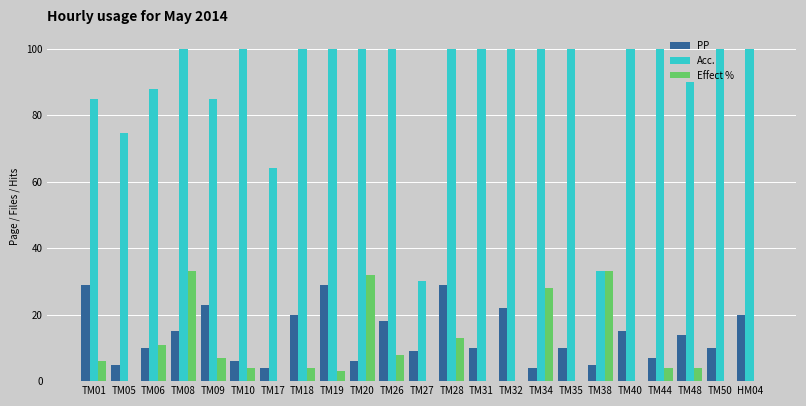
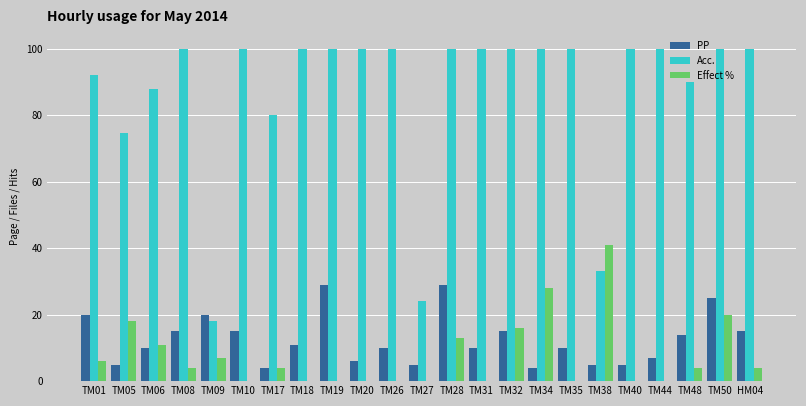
PP, TM01: 29 -> 20
Acc., TM01: 85 -> 92
Effect %, TM05: 0 -> 18
Effect %, TM08: 33 -> 4
PP, TM09: 23 -> 20
Acc., TM09: 85 -> 18
PP, TM10: 6 -> 15
Effect %, TM10: 4 -> 0
Acc., TM17: 64 -> 80
Effect %, TM17: 0 -> 4
PP, TM18: 20 -> 11
Effect %, TM18: 4 -> 0
Effect %, TM19: 3 -> 0
Effect %, TM20: 32 -> 0
PP, TM26: 18 -> 10
Effect %, TM26: 8 -> 0
PP, TM27: 9 -> 5
Acc., TM27: 30 -> 24
PP, TM32: 22 -> 15
Effect %, TM32: 0 -> 16
Effect %, TM38: 33 -> 41
PP, TM40: 15 -> 5
Effect %, TM44: 4 -> 0
PP, TM50: 10 -> 25
Effect %, TM50: 0 -> 20
PP, HM04: 20 -> 15
Effect %, HM04: 0 -> 4
